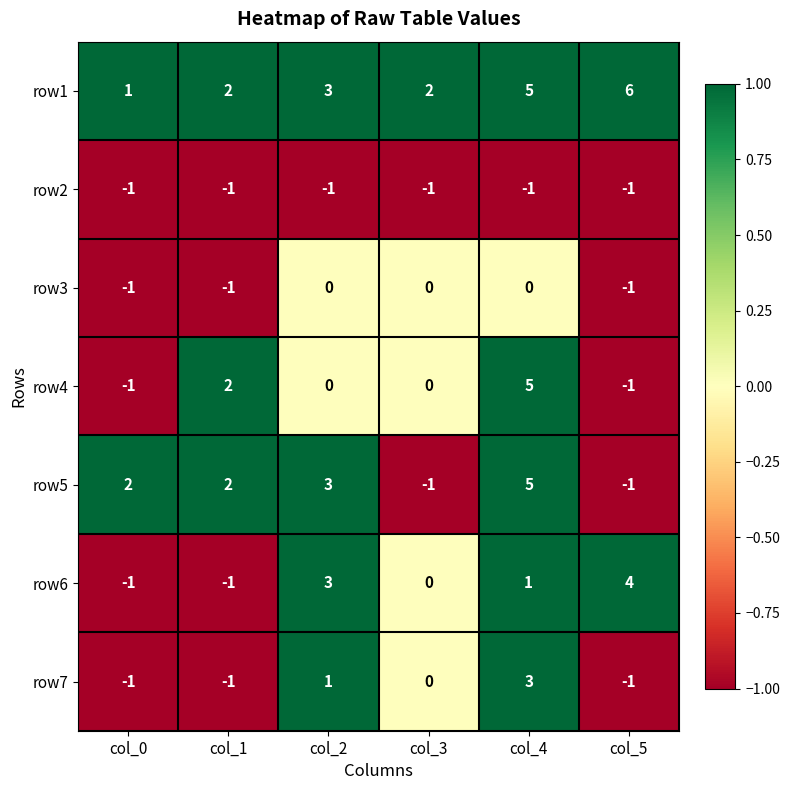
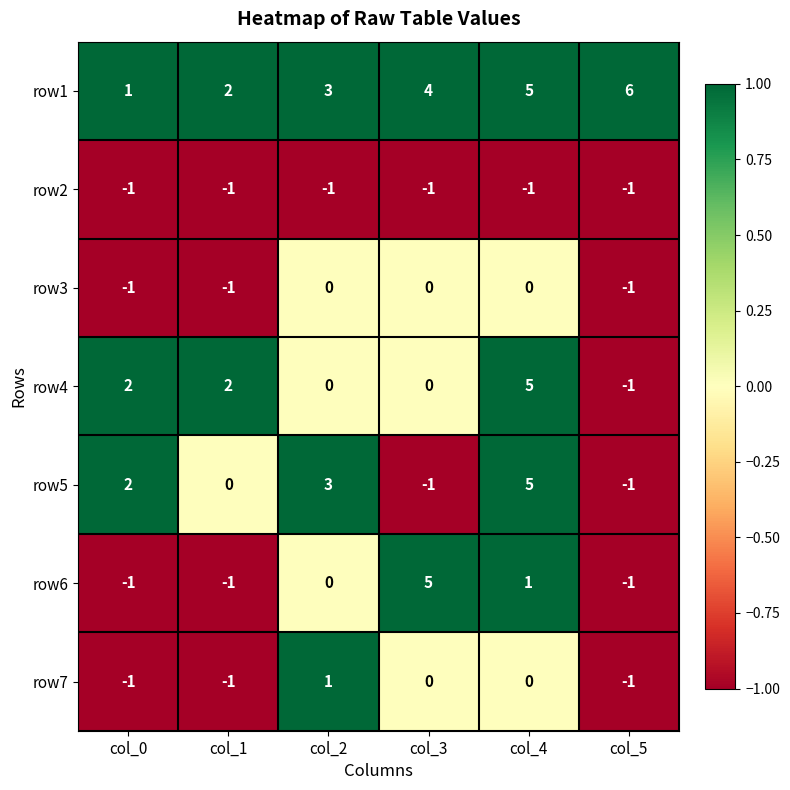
row1, col_3: 2 -> 4
row4, col_0: -1 -> 2
row5, col_1: 2 -> 0
row6, col_2: 3 -> 0
row6, col_3: 0 -> 5
row6, col_5: 4 -> -1
row7, col_4: 3 -> 0
